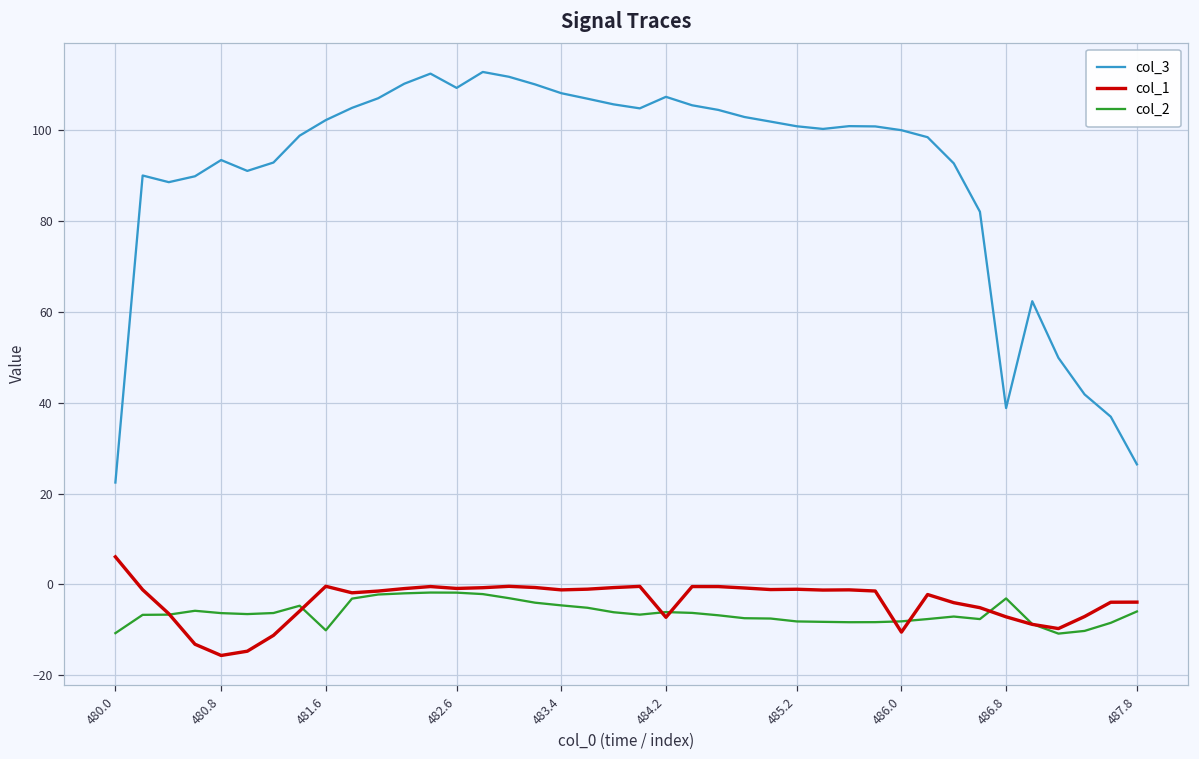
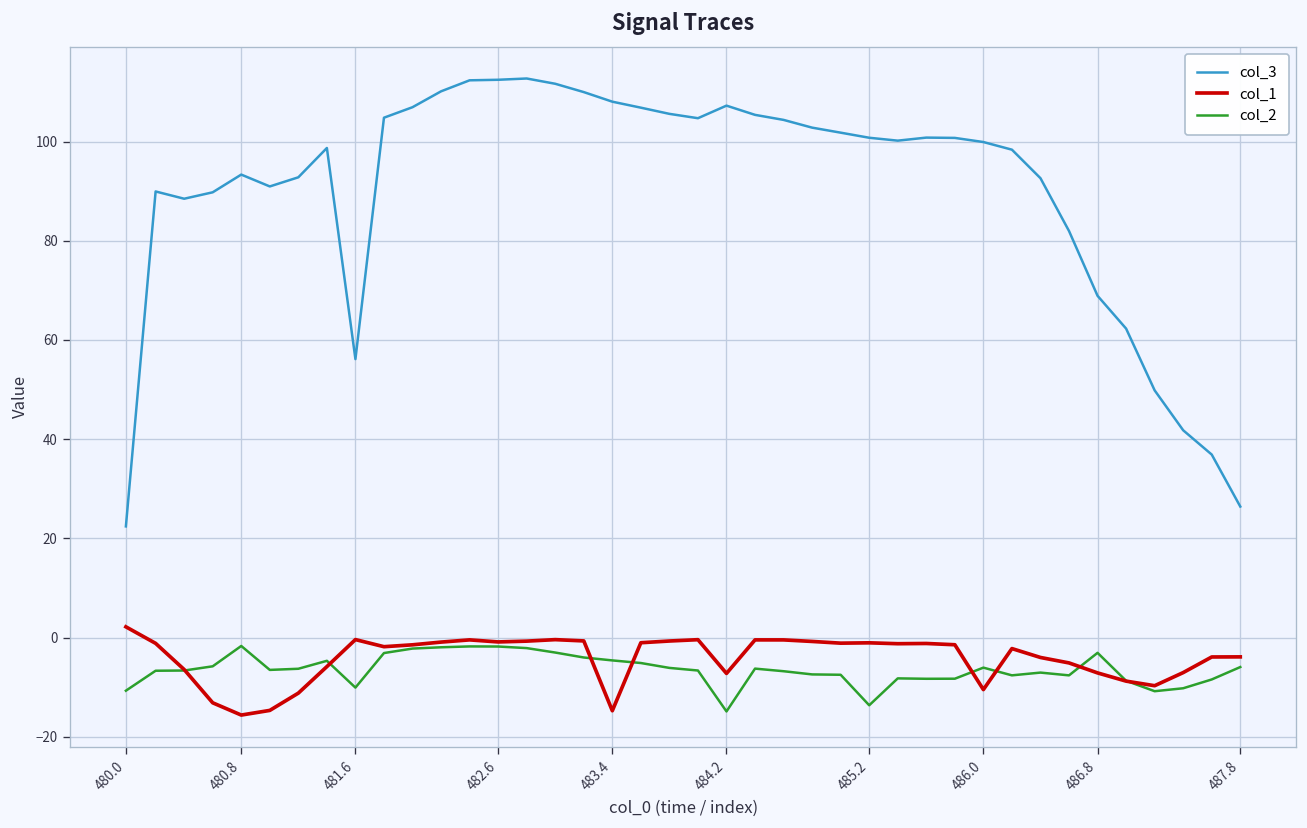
col_1, 480.0: 6 -> 2
col_2, 480.8: -6 -> -2
col_3, 481.6: 102 -> 56
col_3, 482.6: 109 -> 112
col_1, 483.4: -1 -> -15
col_2, 484.2: -6 -> -15
col_2, 485.2: -8 -> -14
col_2, 486.0: -8 -> -6
col_3, 486.8: 39 -> 69
